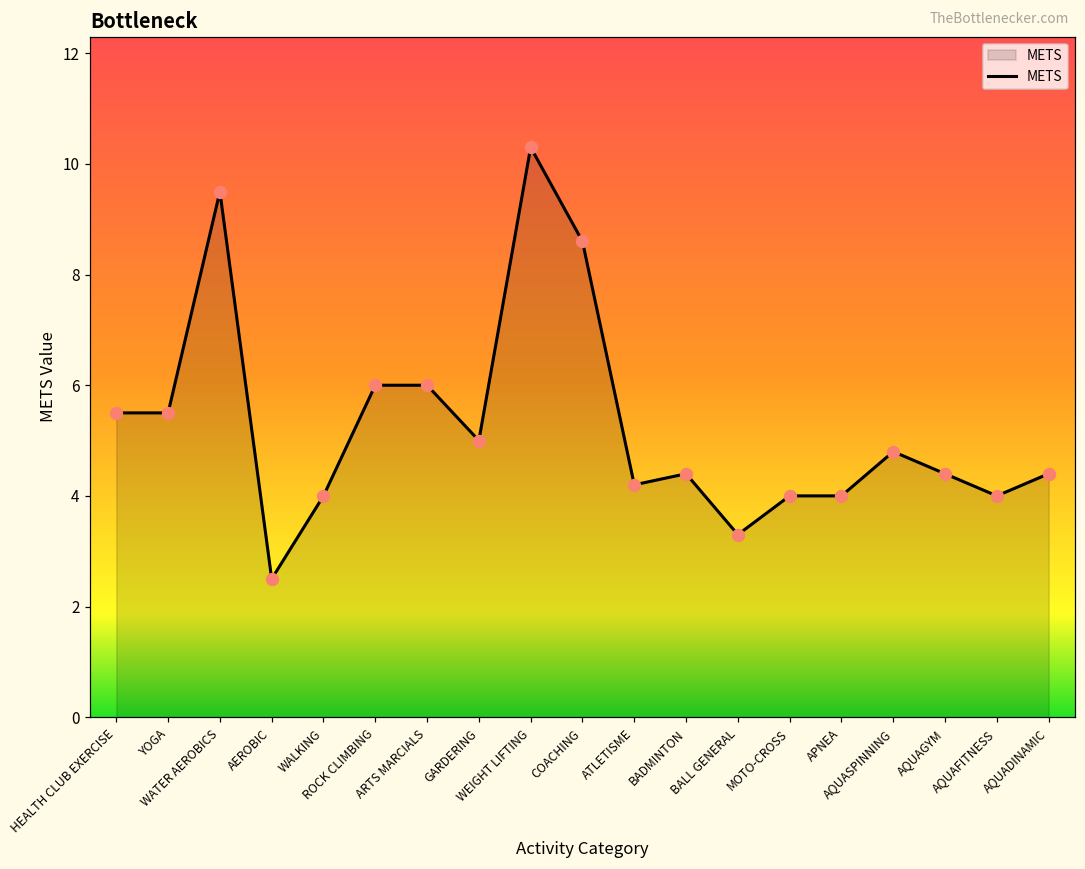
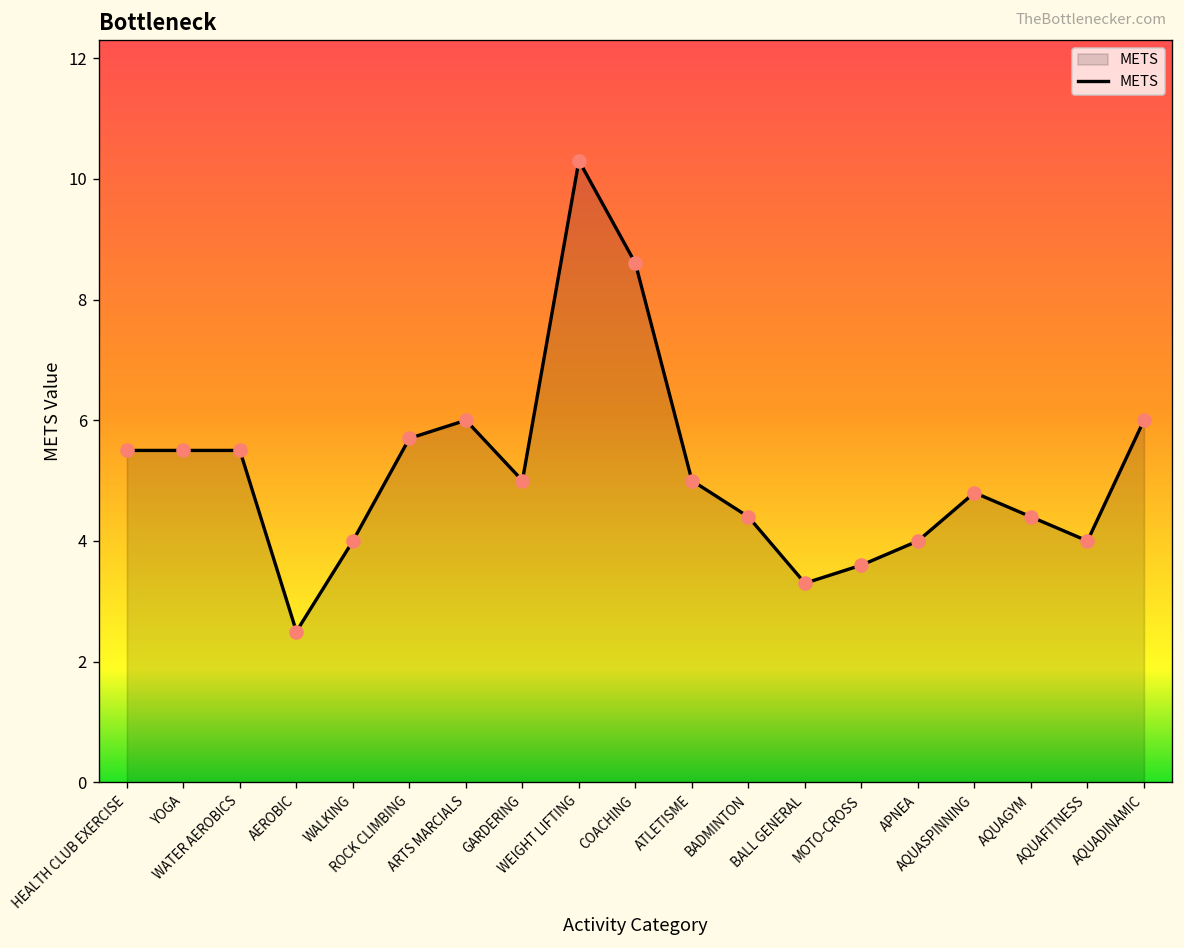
WATER AEROBICS: 9.5 -> 5.5
ROCK CLIMBING: 6.0 -> 5.7
ATLETISME: 4.2 -> 5.0
MOTO-CROSS: 4.0 -> 3.6
AQUADINAMIC: 4.4 -> 6.0
